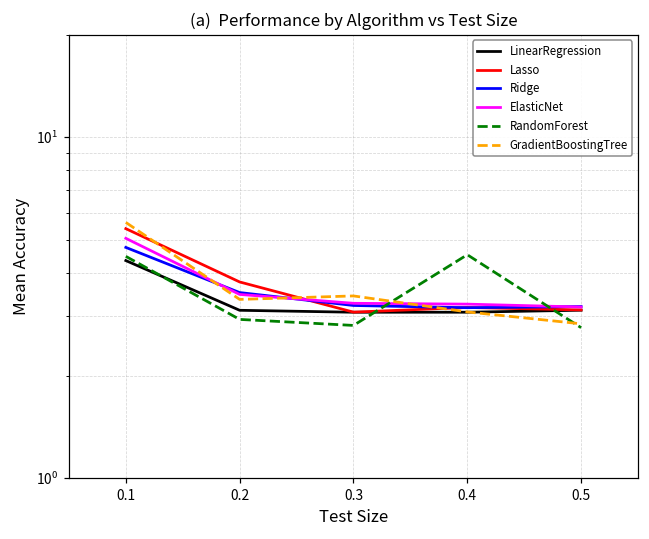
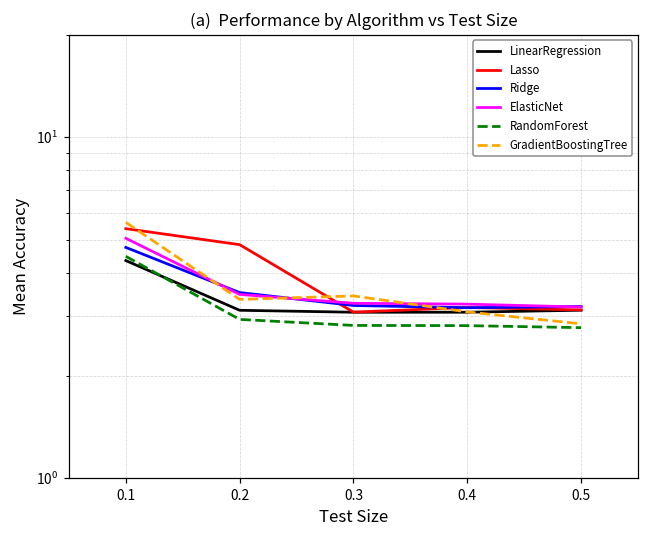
Lasso, 0.2: 3.8 -> 4.8
RandomForest, 0.4: 4.5 -> 2.8
